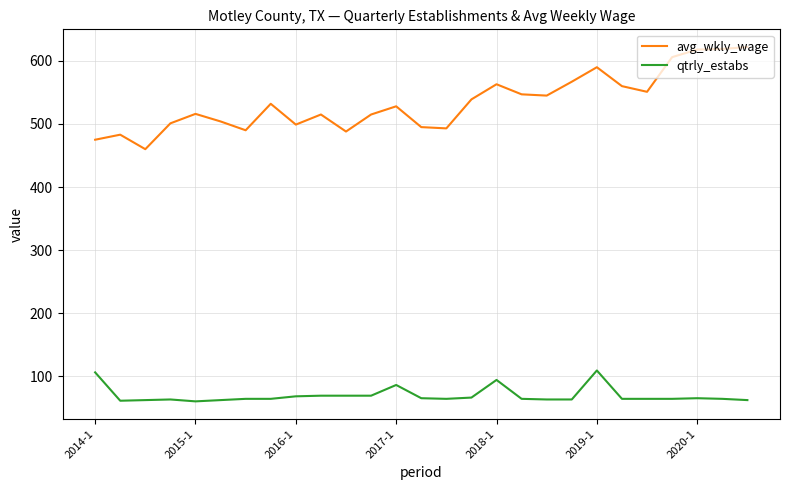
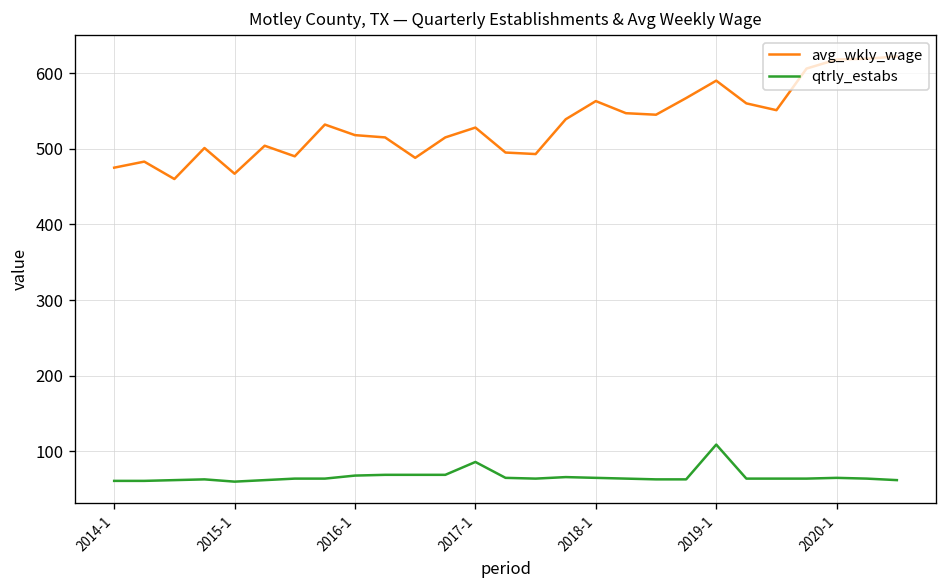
qtrly_estabs, 2014-1: 110 -> 60
avg_wkly_wage, 2015-1: 520 -> 470
avg_wkly_wage, 2016-1: 500 -> 520
qtrly_estabs, 2018-1: 90 -> 70
